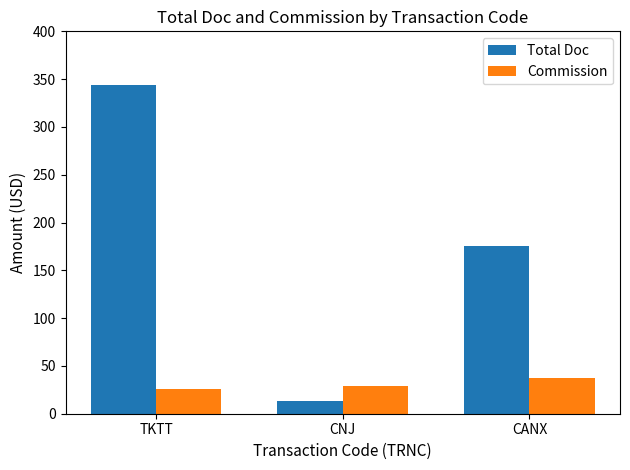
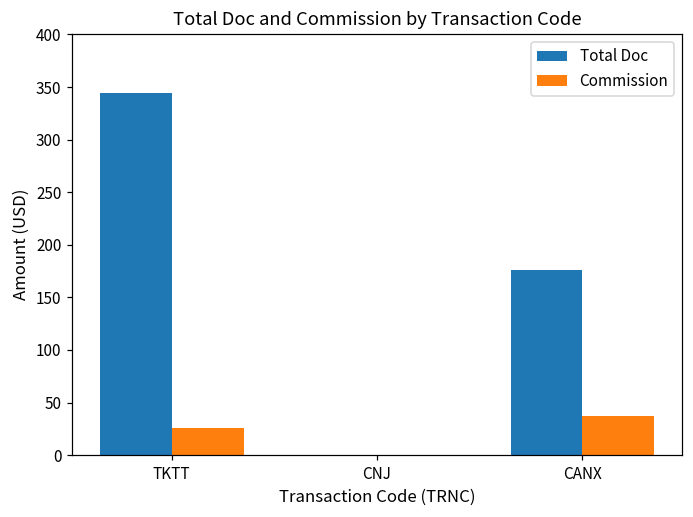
Total Doc, CNJ: 10 -> 0
Commission, CNJ: 30 -> 0
